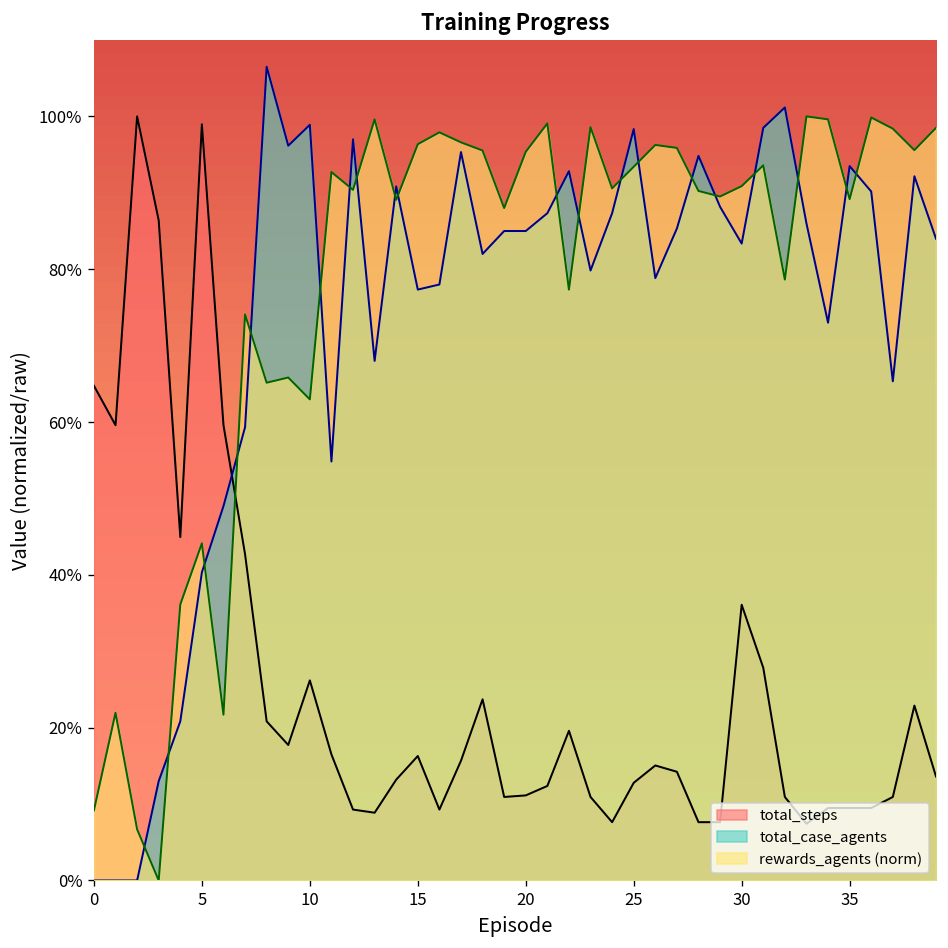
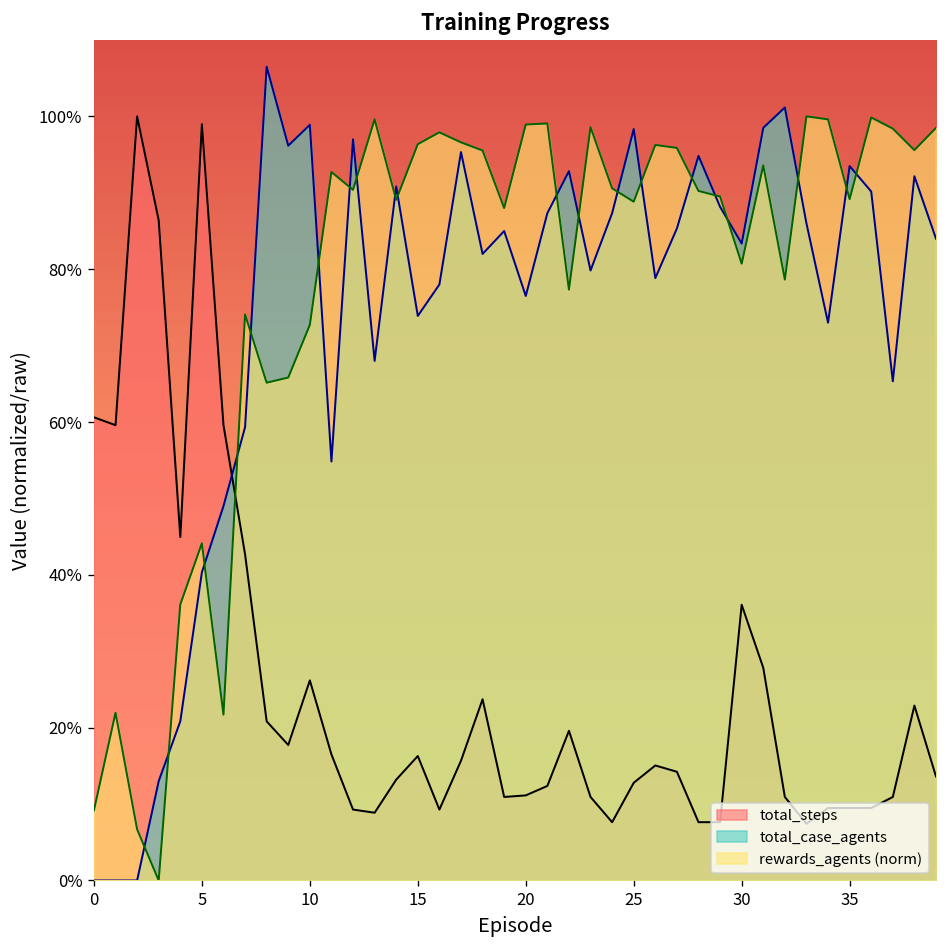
total_steps, 0: 65% -> 61%
rewards_agents (norm), 10: 63% -> 73%
total_case_agents, 15: 77% -> 74%
total_case_agents, 20: 85% -> 77%
rewards_agents (norm), 20: 95% -> 99%
rewards_agents (norm), 25: 93% -> 89%
rewards_agents (norm), 30: 91% -> 81%
